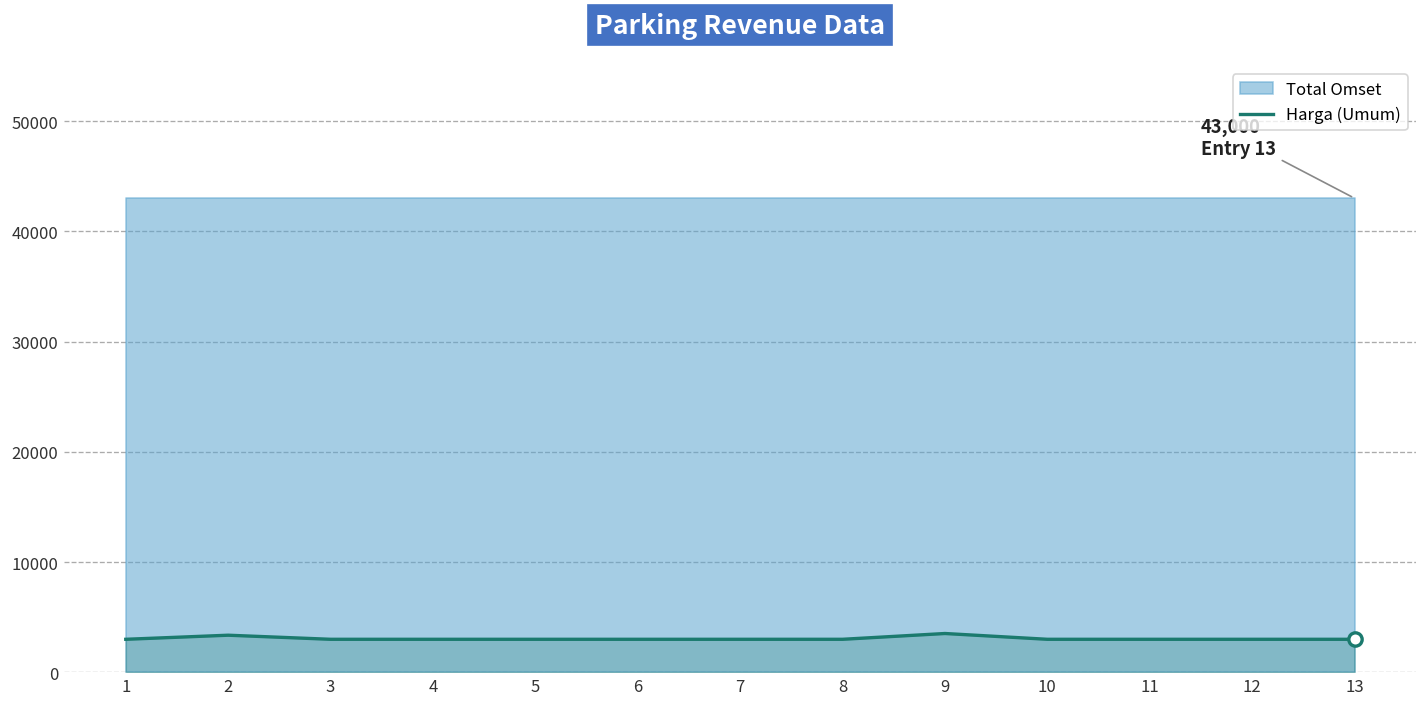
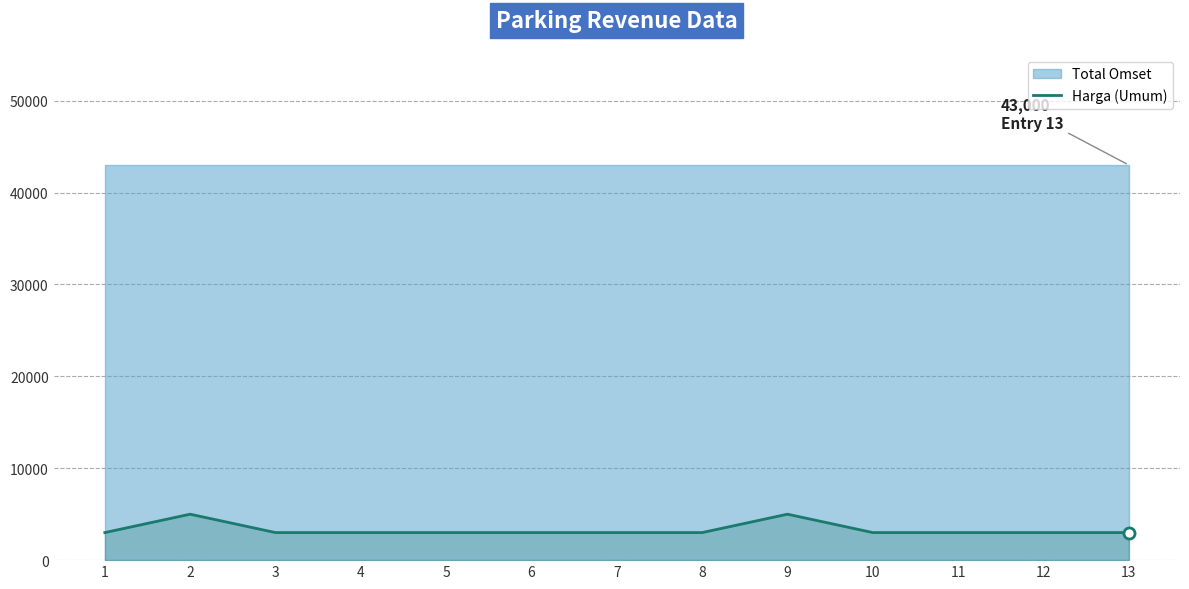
Harga (Umum), 2: 3000 -> 5000
Harga (Umum), 9: 4000 -> 5000
